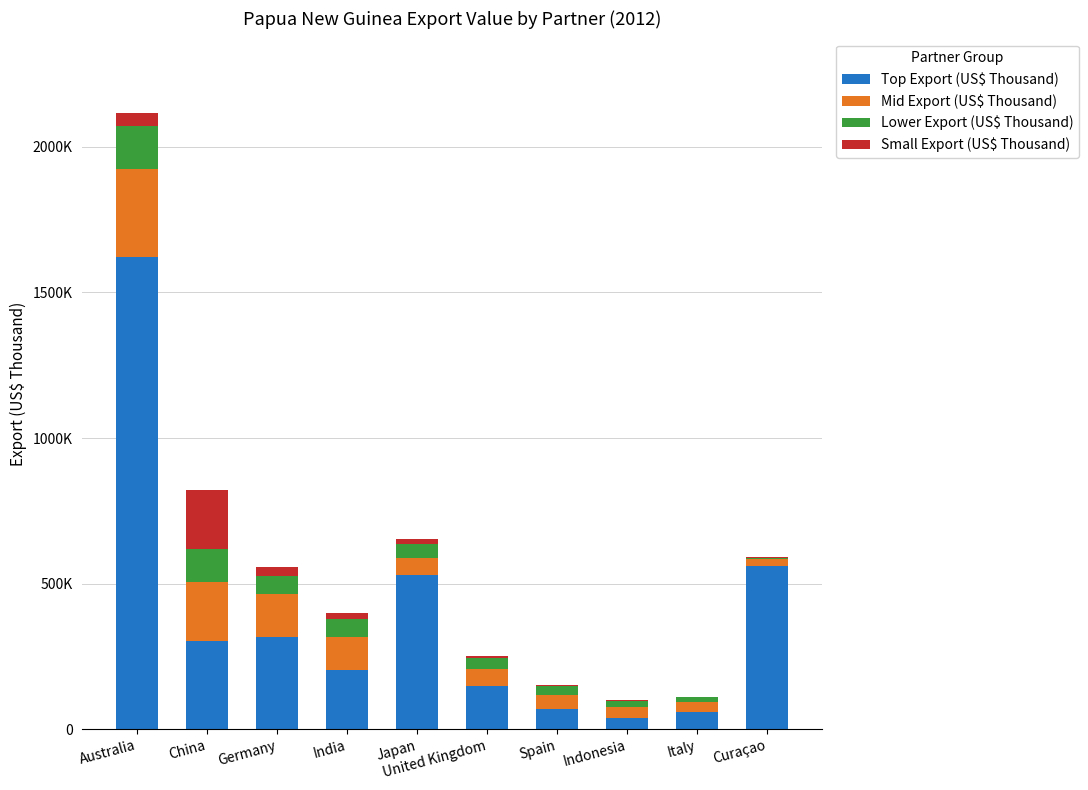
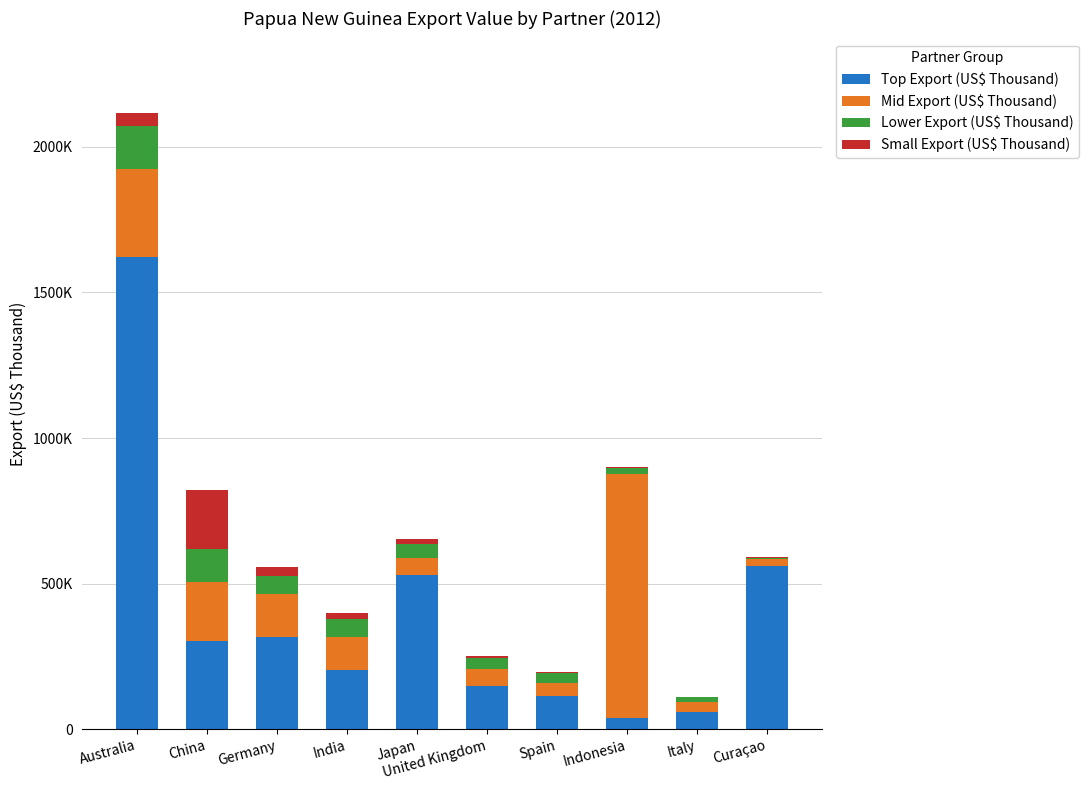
Top Export (US$ Thousand), Spain: 70000 -> 110000
Mid Export (US$ Thousand), Indonesia: 40000 -> 840000
